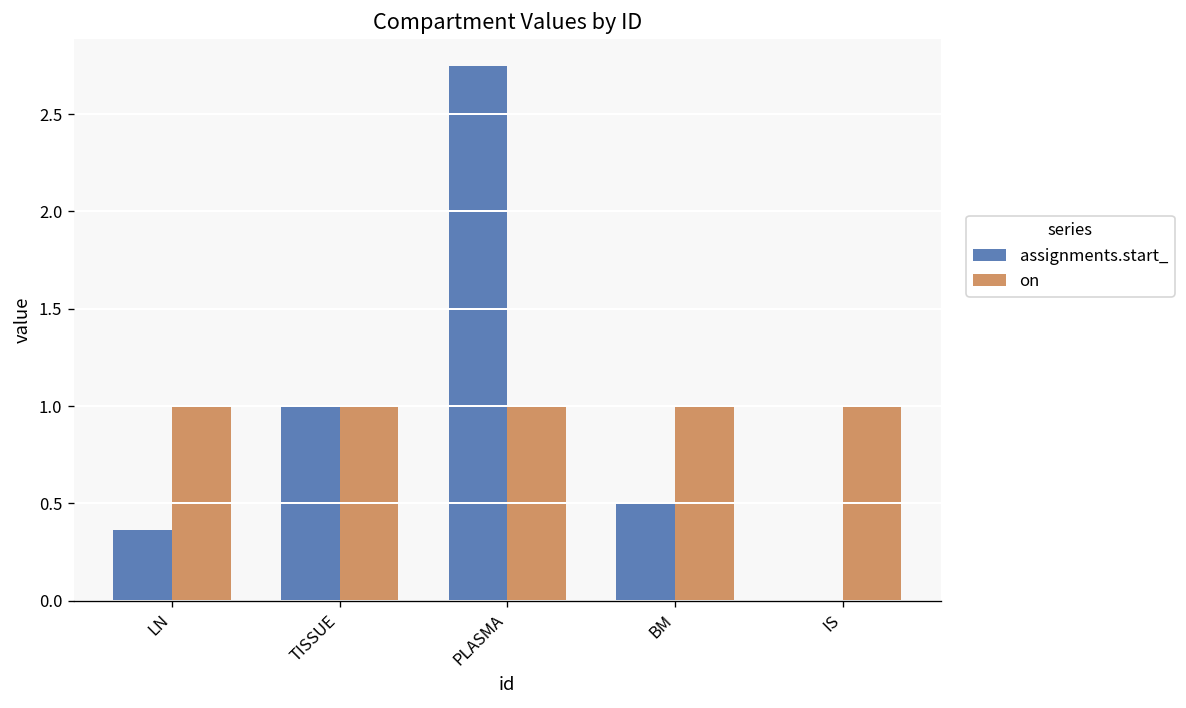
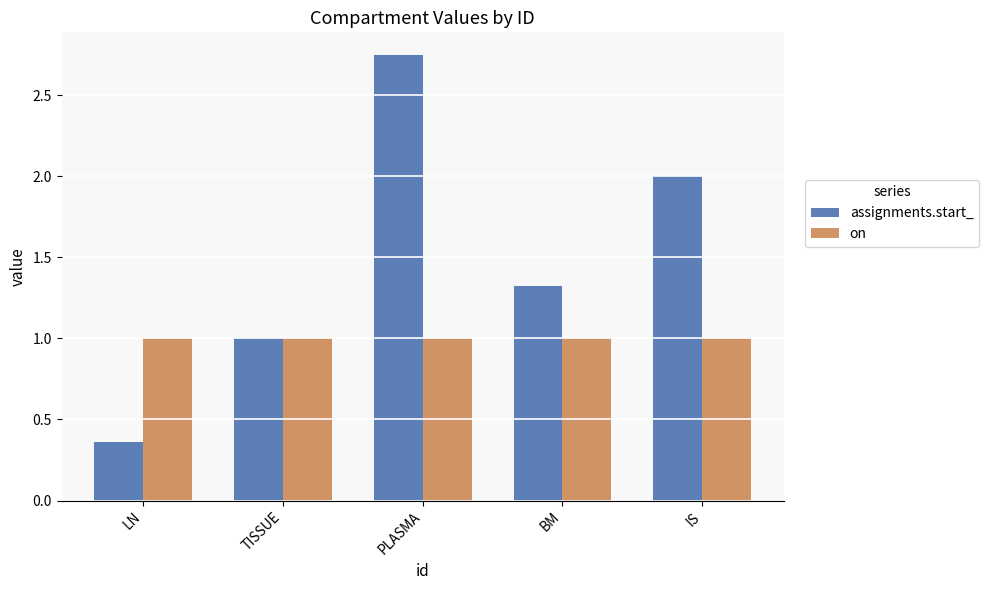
assignments.start_, BM: 0.50 -> 1.32
assignments.start_, IS: 0 -> 2
